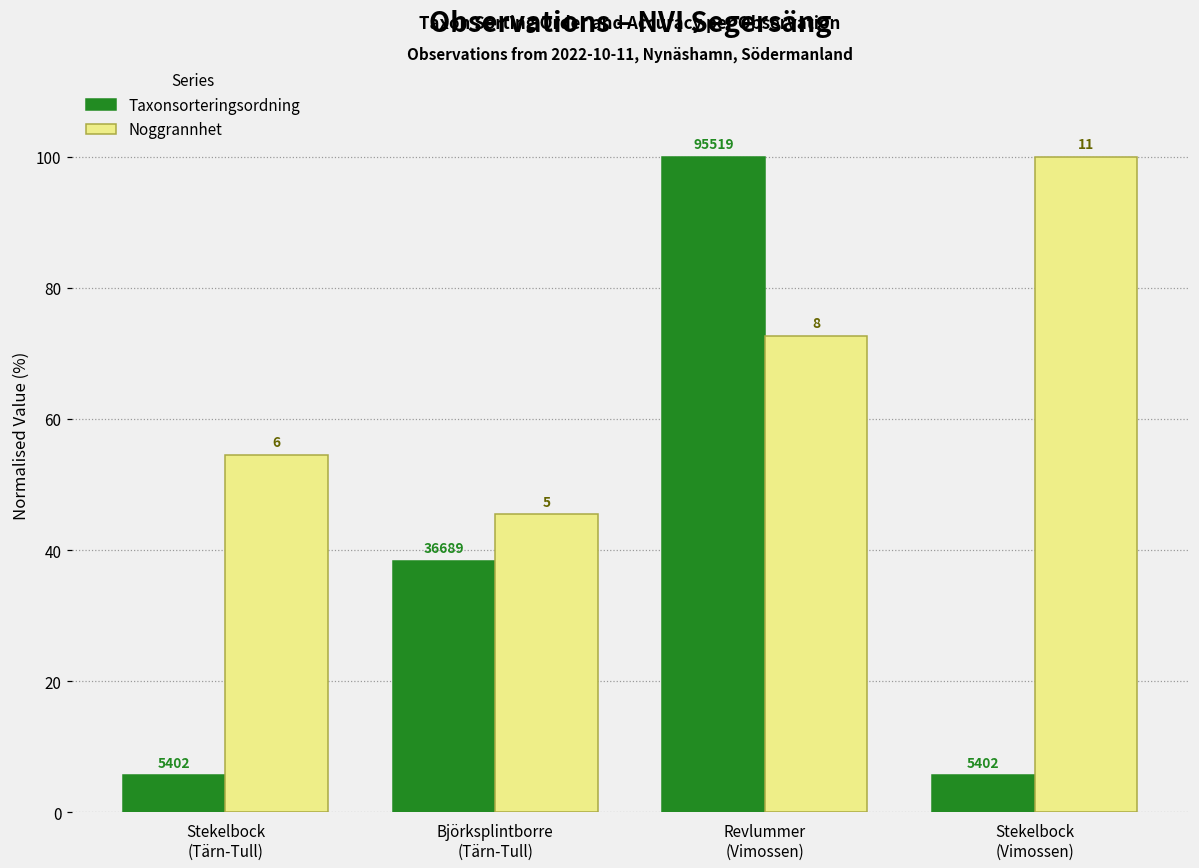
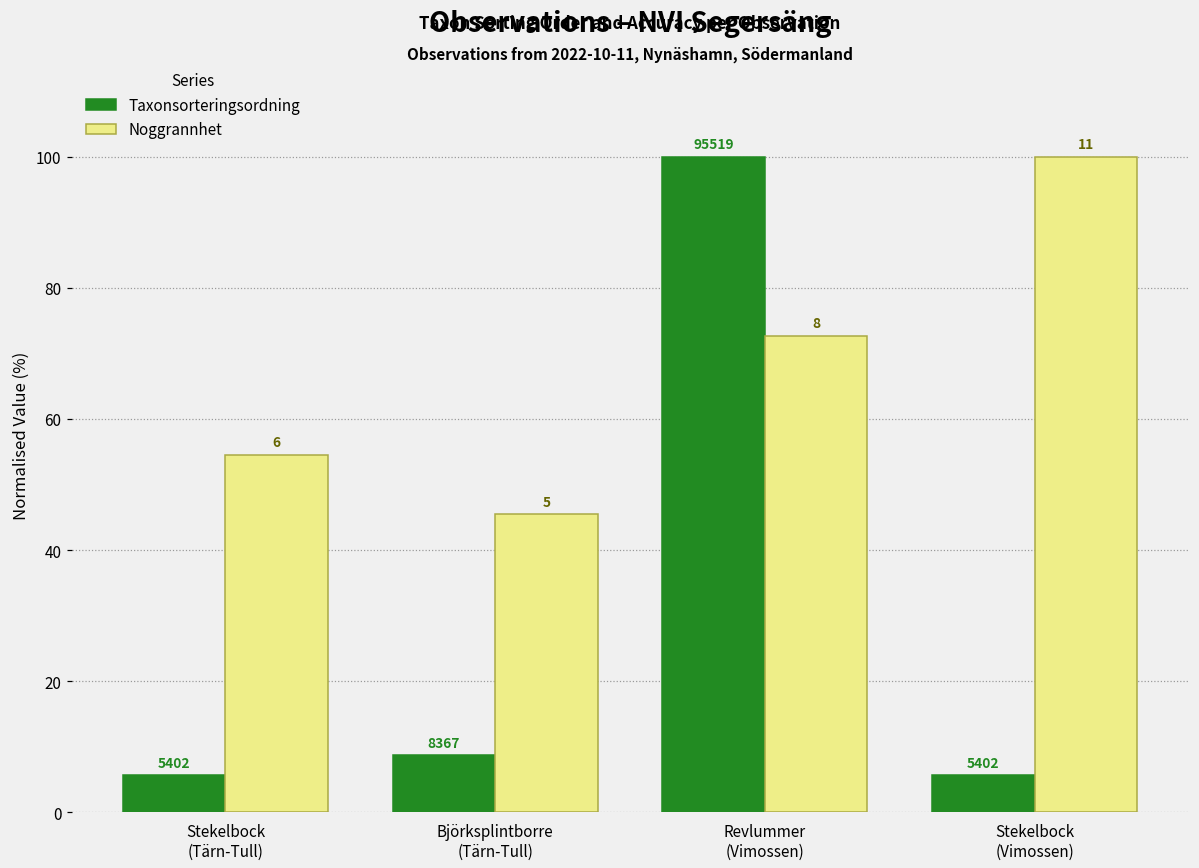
Taxonsorteringsordning, Björksplintborre (Tärn-Tull): 36689 -> 8367
